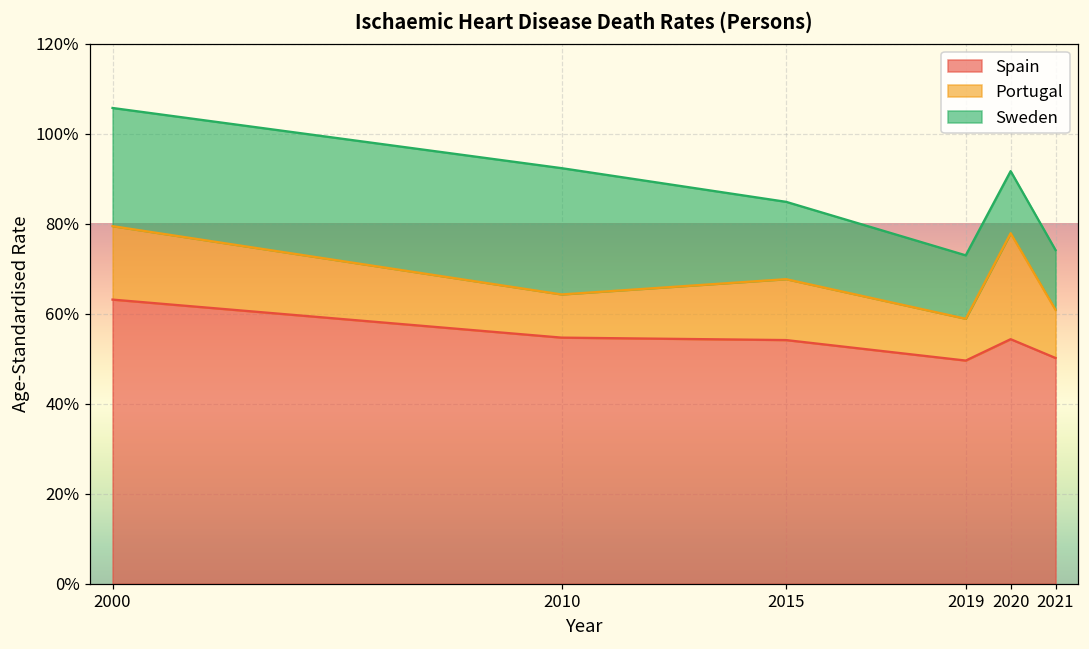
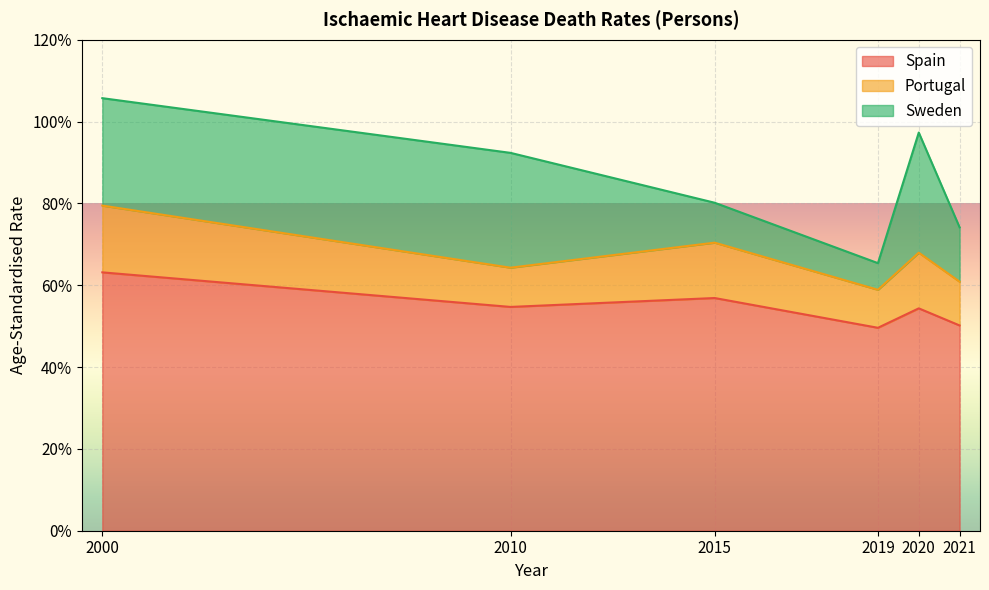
Spain, 2015: 54% -> 57%
Sweden, 2015: 17% -> 10%
Sweden, 2019: 14% -> 7%
Portugal, 2020: 24% -> 14%
Sweden, 2020: 14% -> 29%
